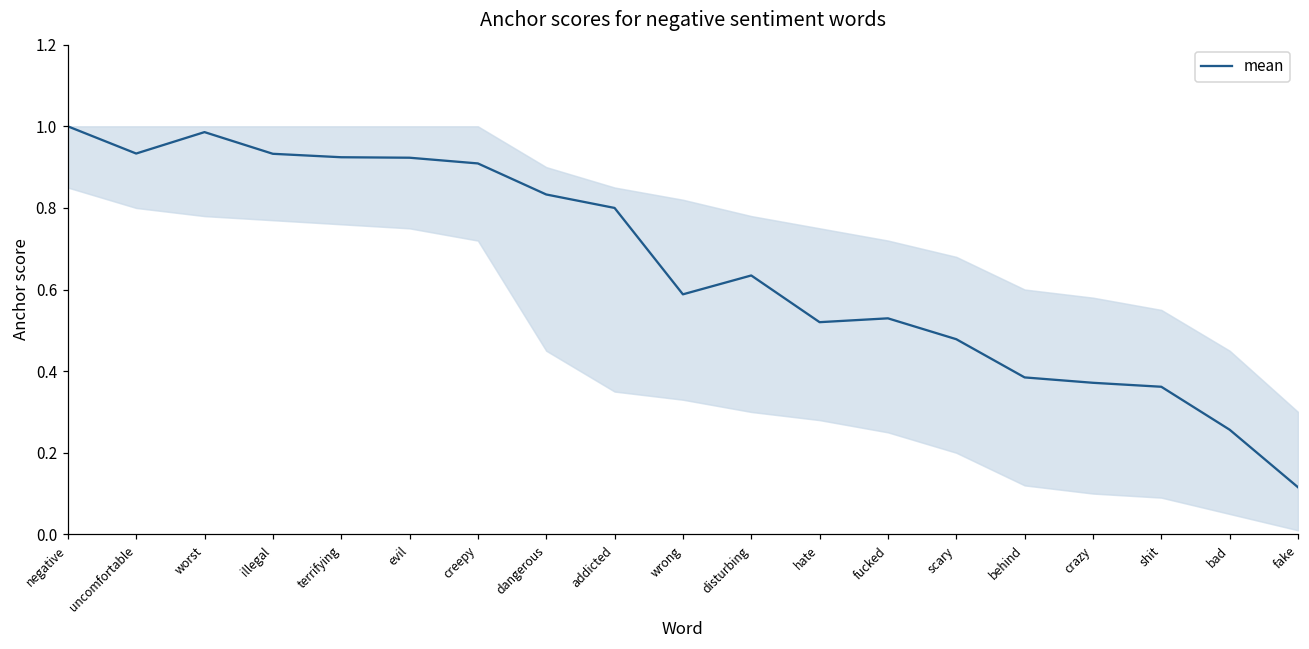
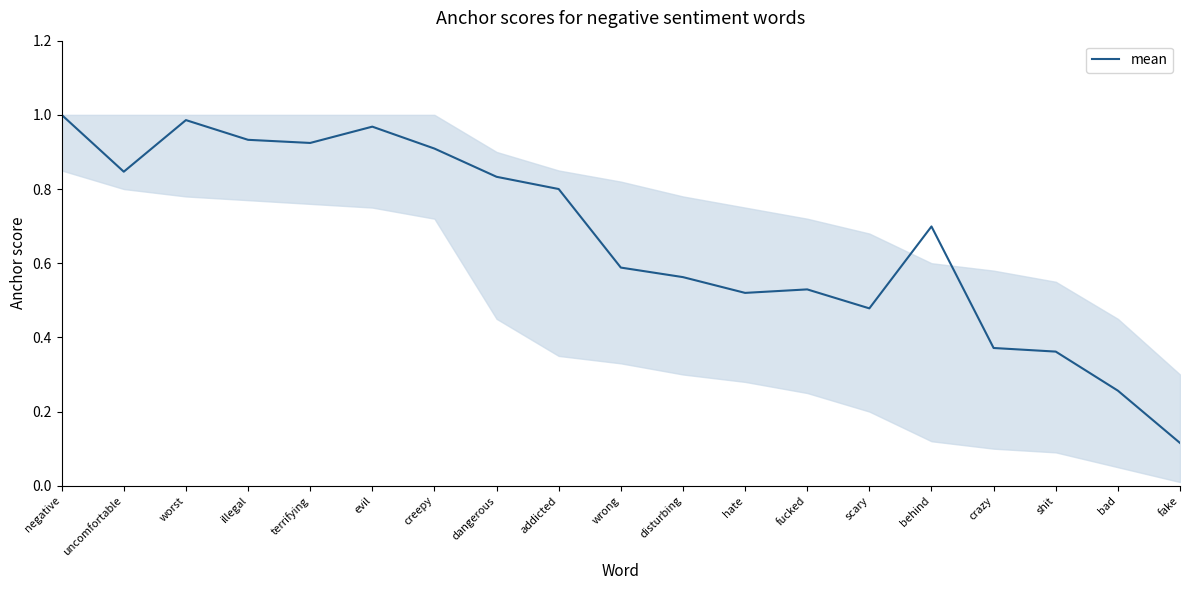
mean, uncomfortable: 0.93 -> 0.85
mean, evil: 0.92 -> 0.97
mean, disturbing: 0.63 -> 0.56
mean, behind: 0.38 -> 0.70
